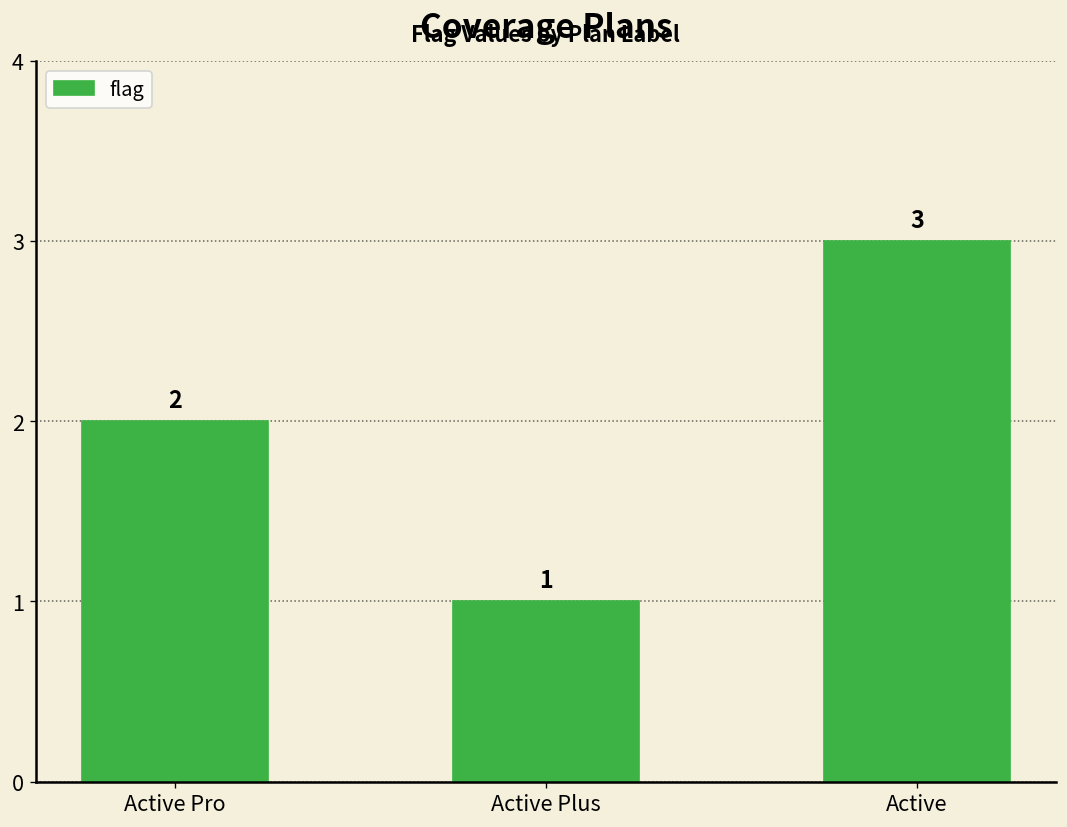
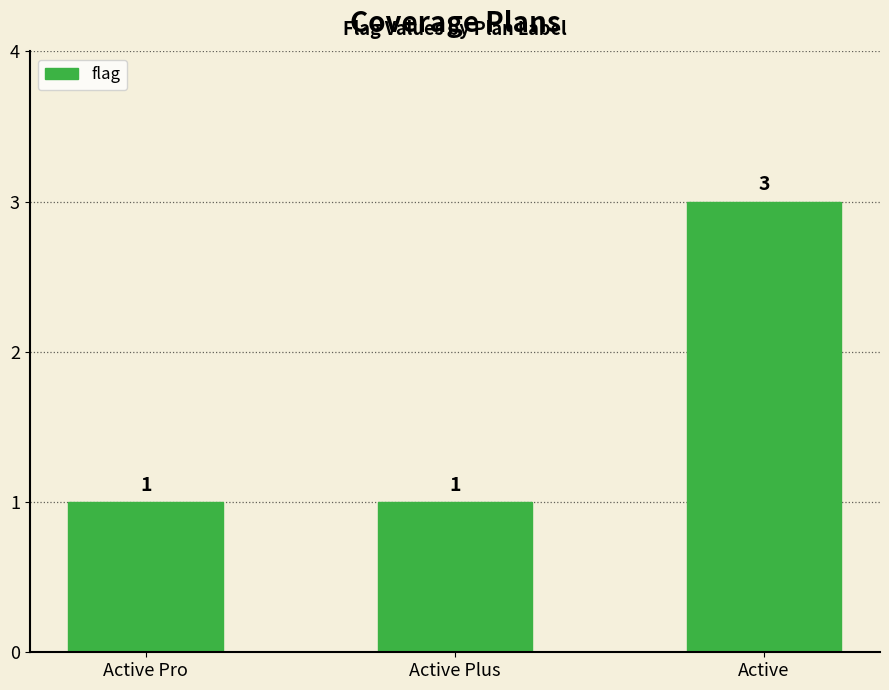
Active Pro: 2 -> 1
